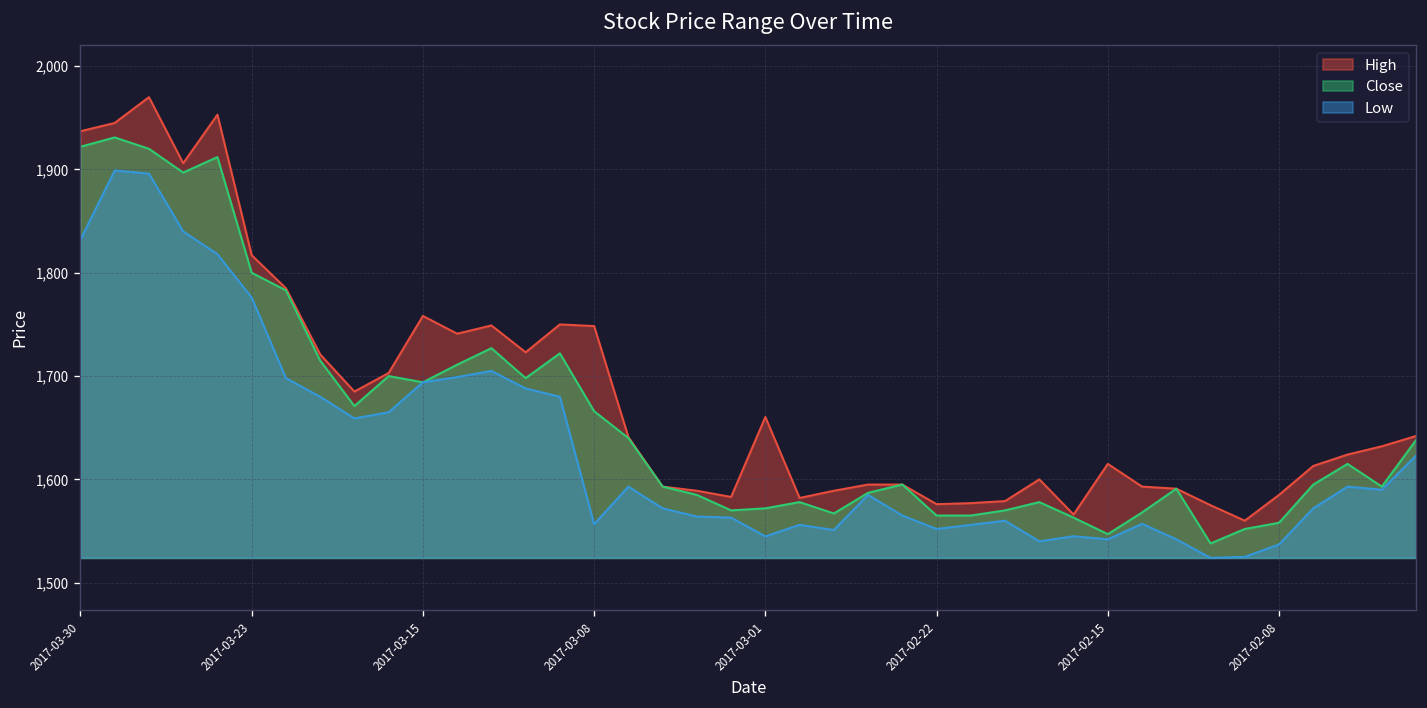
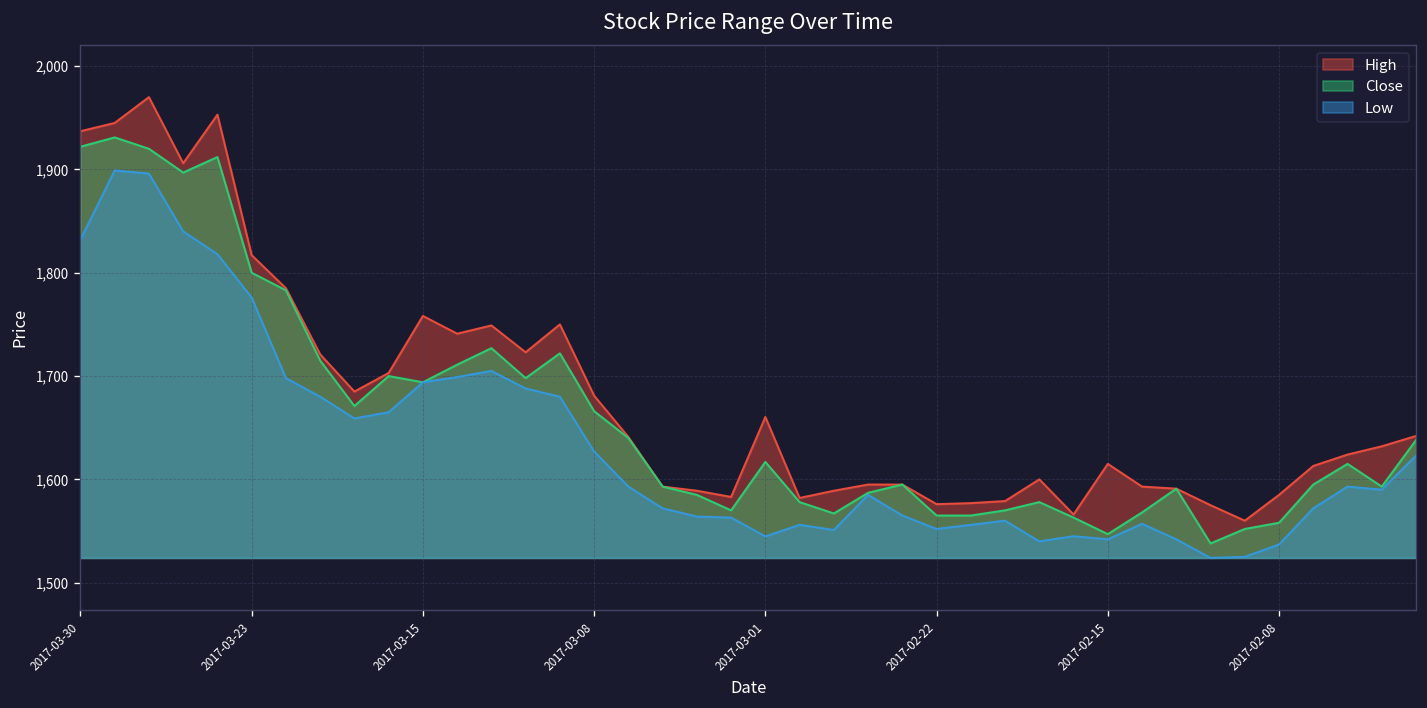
High, 2017-03-08: 1,750 -> 1,680
Low, 2017-03-08: 1,560 -> 1,630
Close, 2017-03-01: 1,570 -> 1,620
